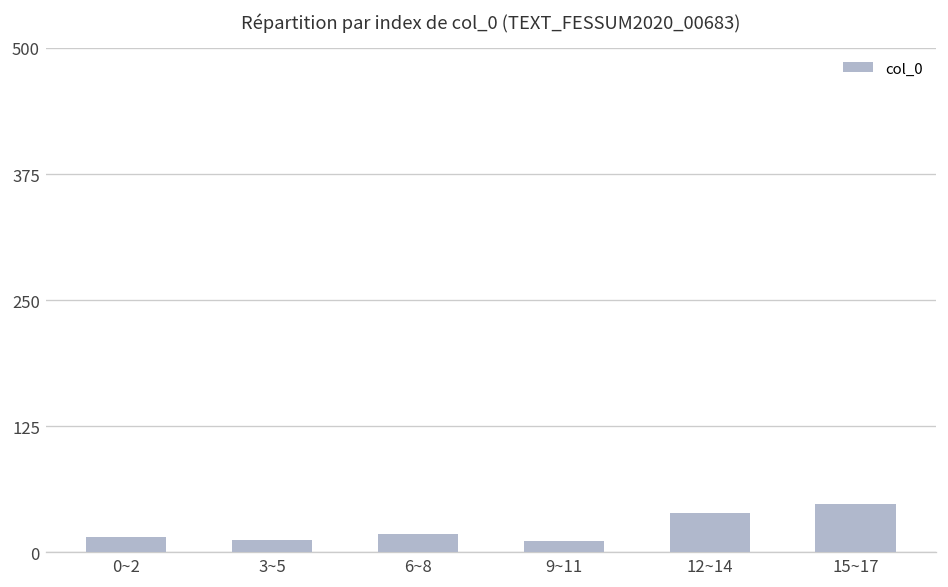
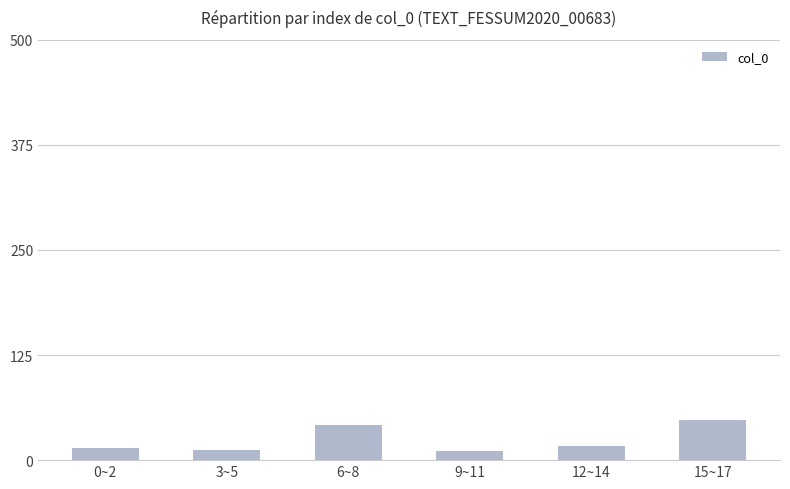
6~8: 20 -> 40
12~14: 40 -> 20
